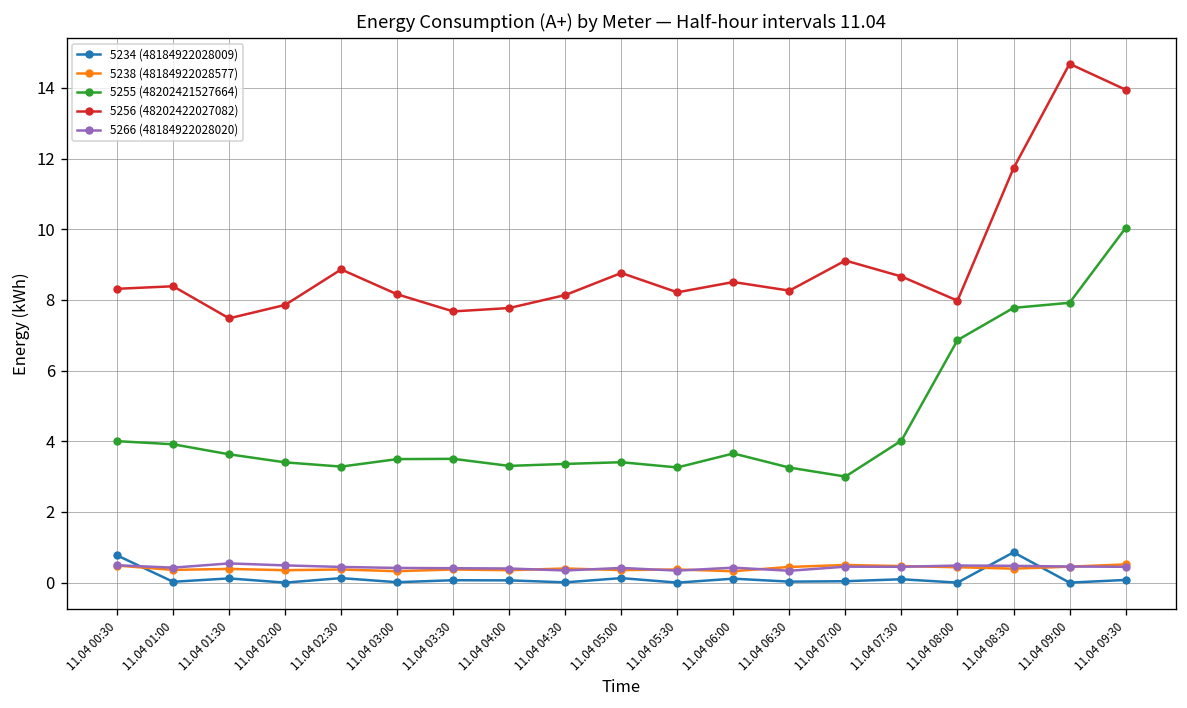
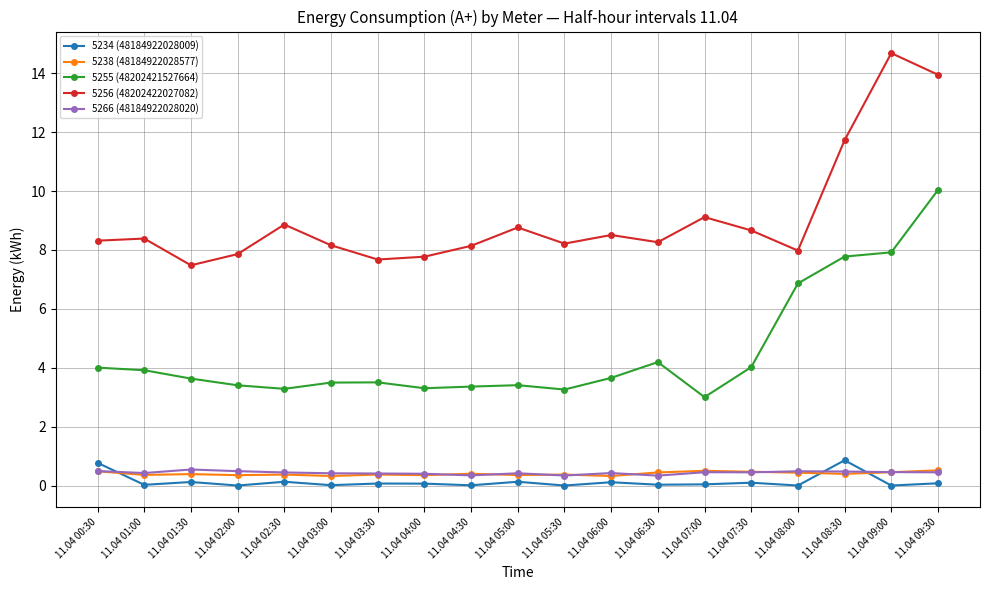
5255 (48202421527664), 11.04 06:30: 3.3 -> 4.2
